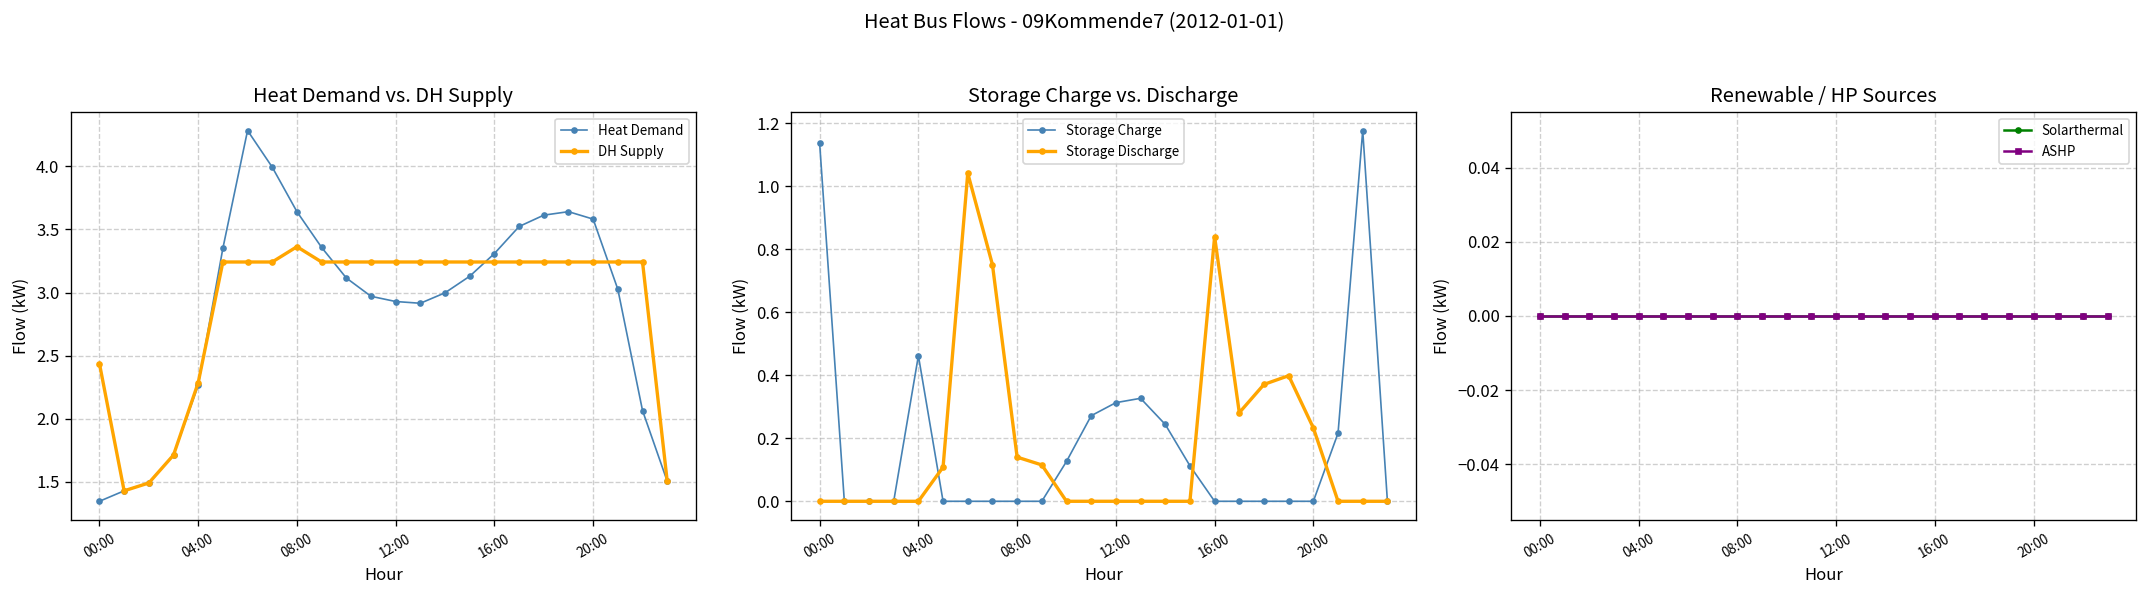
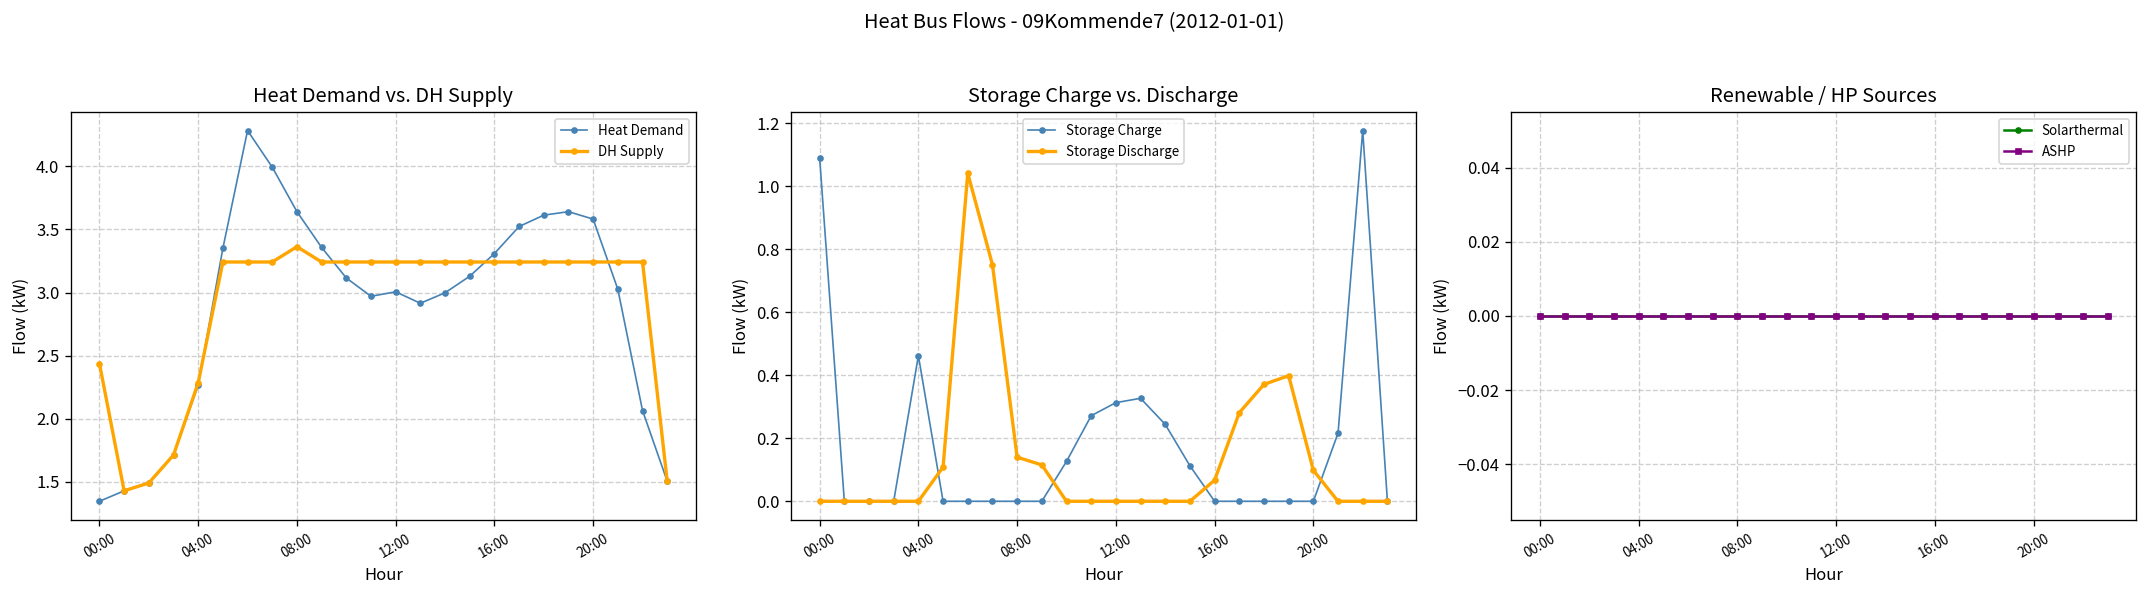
Heat Demand vs. DH Supply, Heat Demand, 12:00: 2.93 -> 3.01
Storage Charge vs. Discharge, Storage Charge, 00:00: 1.14 -> 1.09
Storage Charge vs. Discharge, Storage Discharge, 16:00: 0.84 -> 0.07
Storage Charge vs. Discharge, Storage Discharge, 20:00: 0.23 -> 0.10
